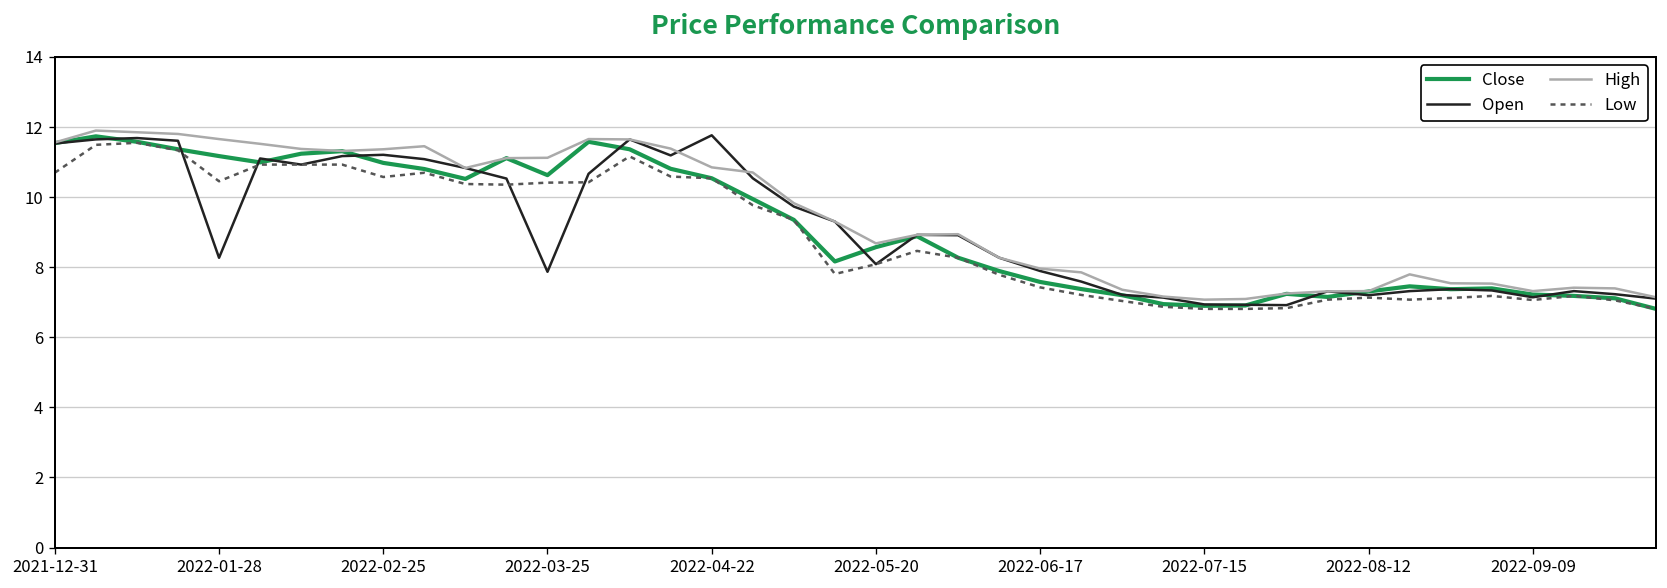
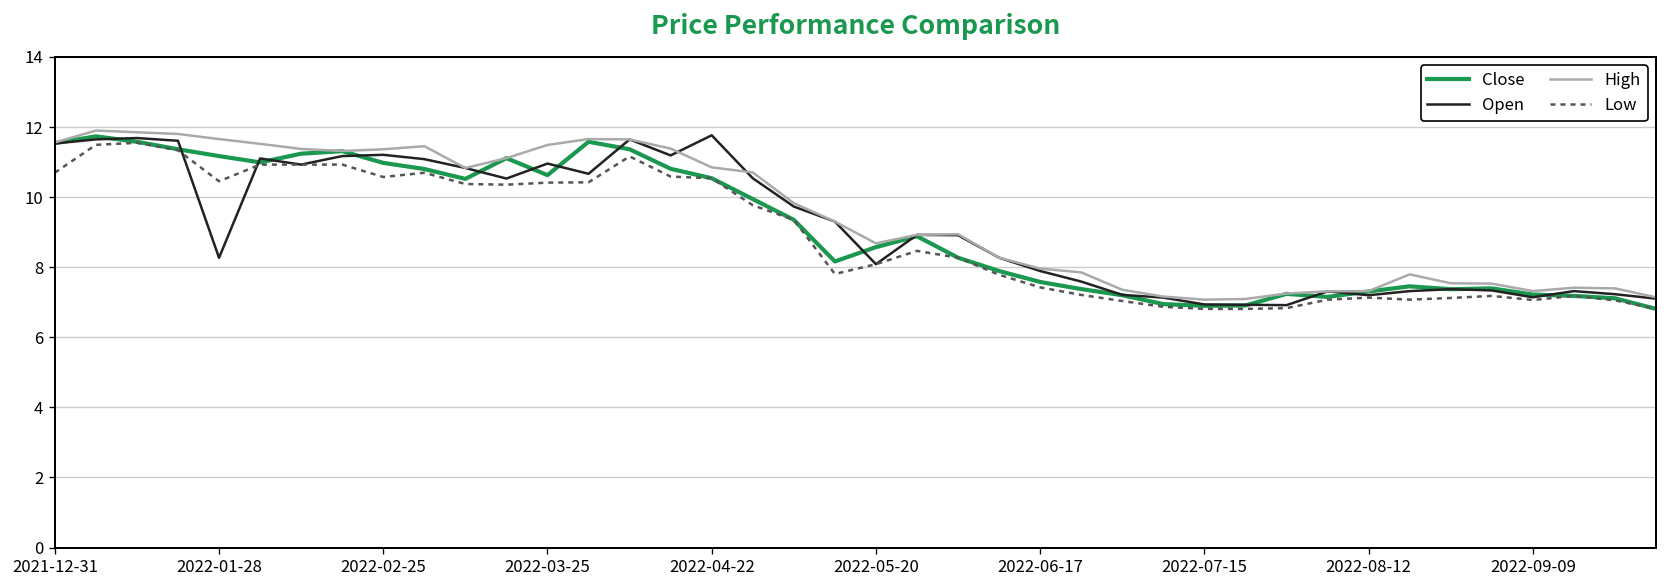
Open, 2022-03-25: 7.9 -> 11.0
High, 2022-03-25: 11.1 -> 11.5
